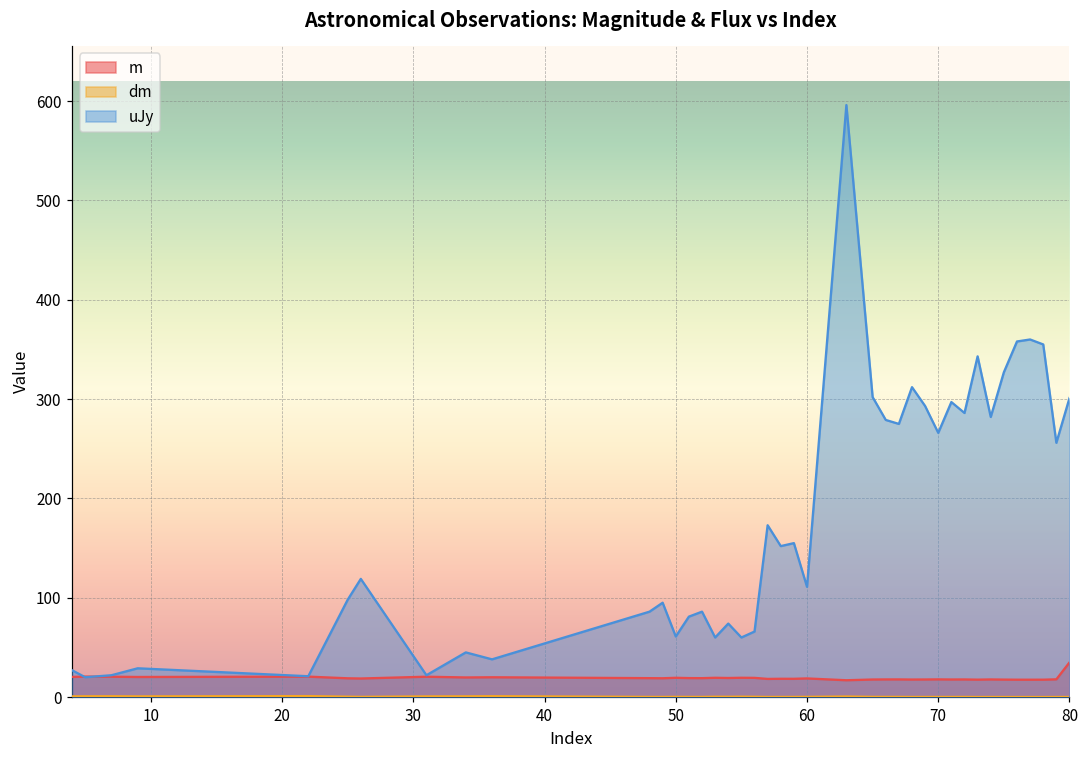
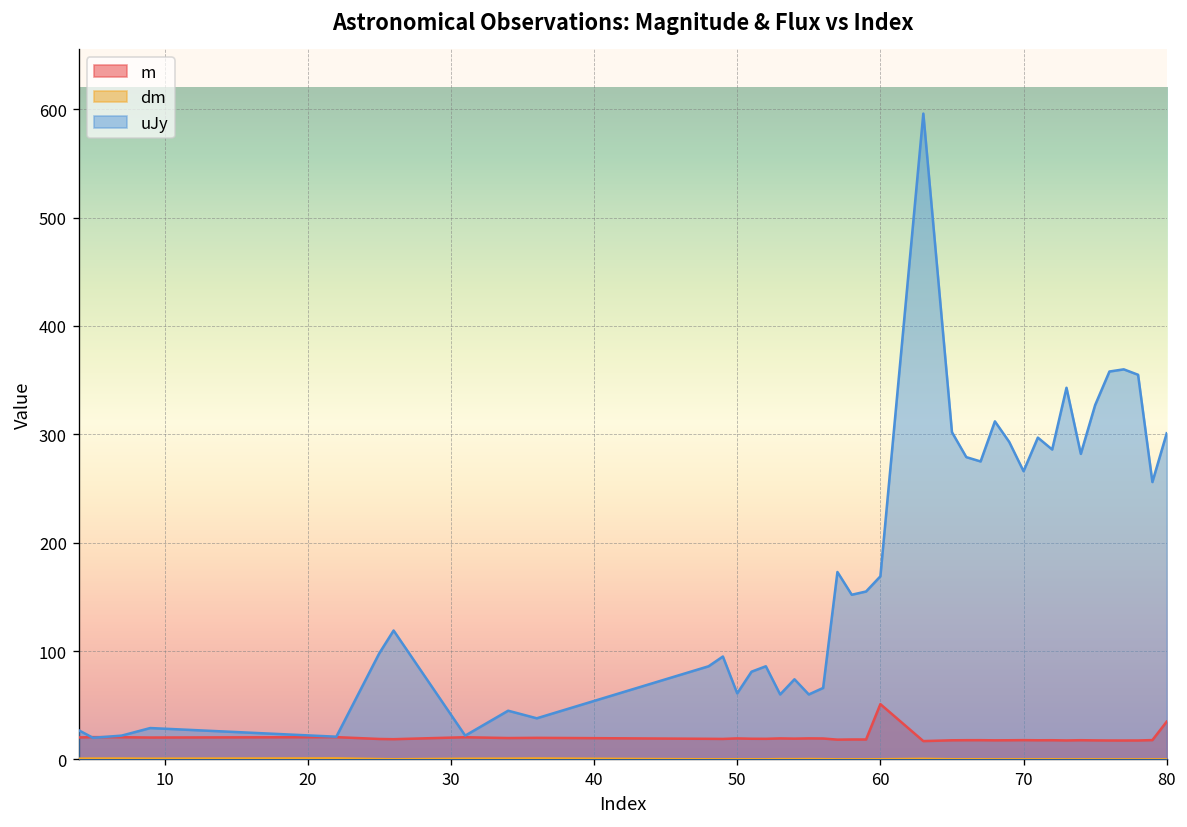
m, 60: 20 -> 50
uJy, 60: 110 -> 170
